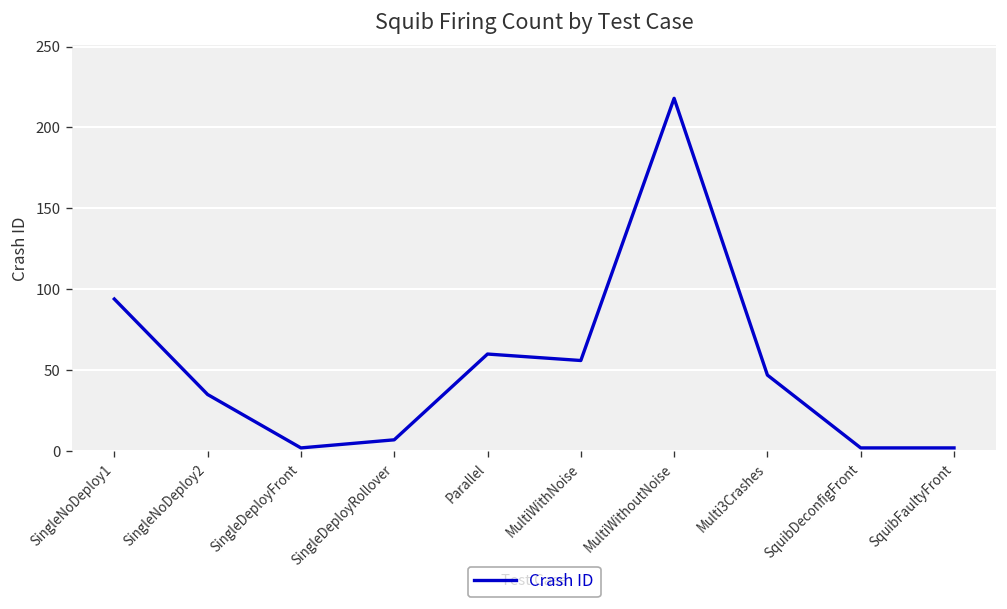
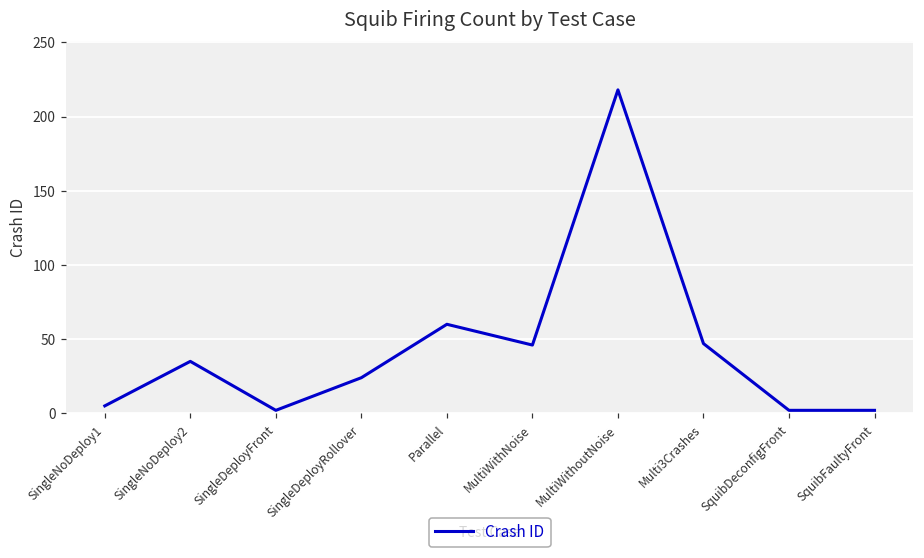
SingleNoDeploy1: 94 -> 5
SingleDeployRollover: 7 -> 24
MultiWithNoise: 56 -> 46
